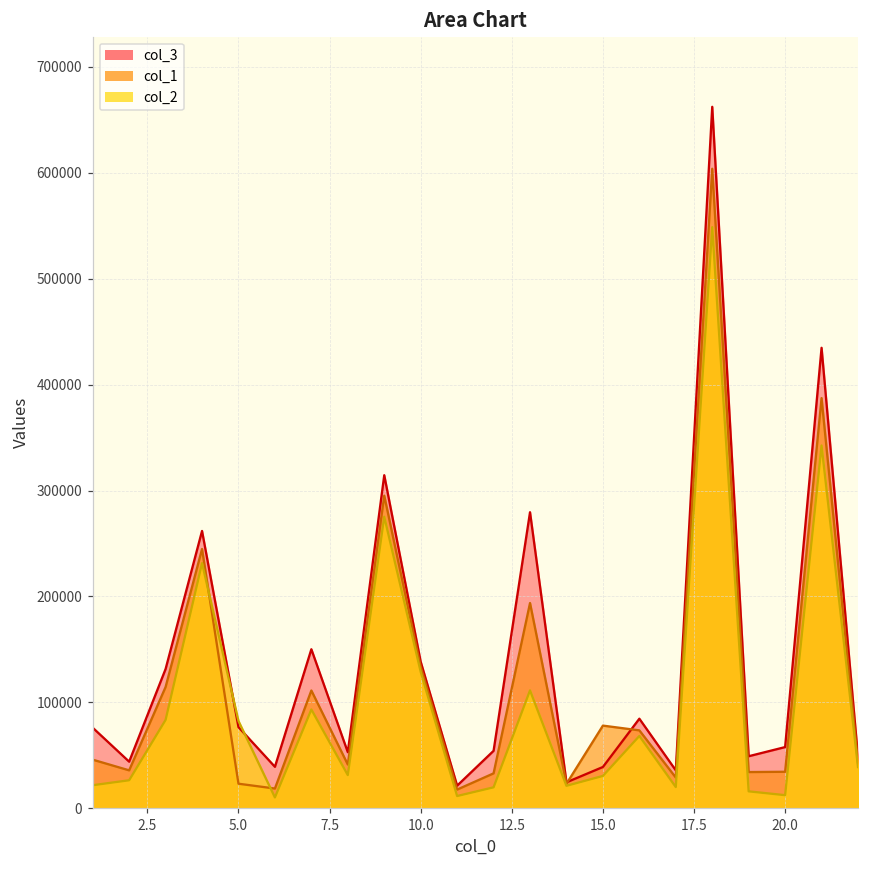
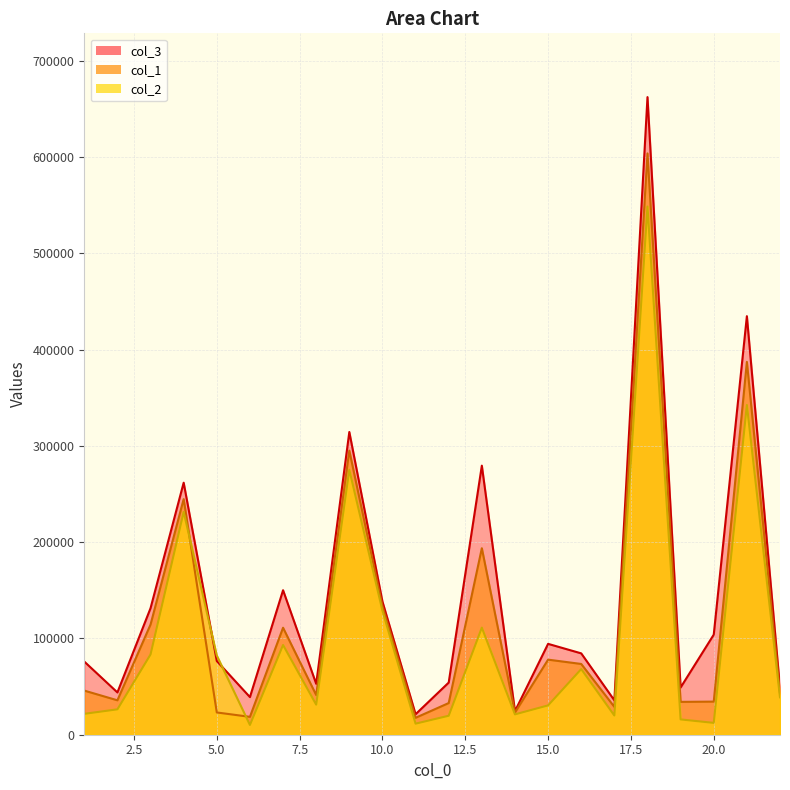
col_3, 15.0: 40000 -> 90000
col_3, 20.0: 60000 -> 100000
